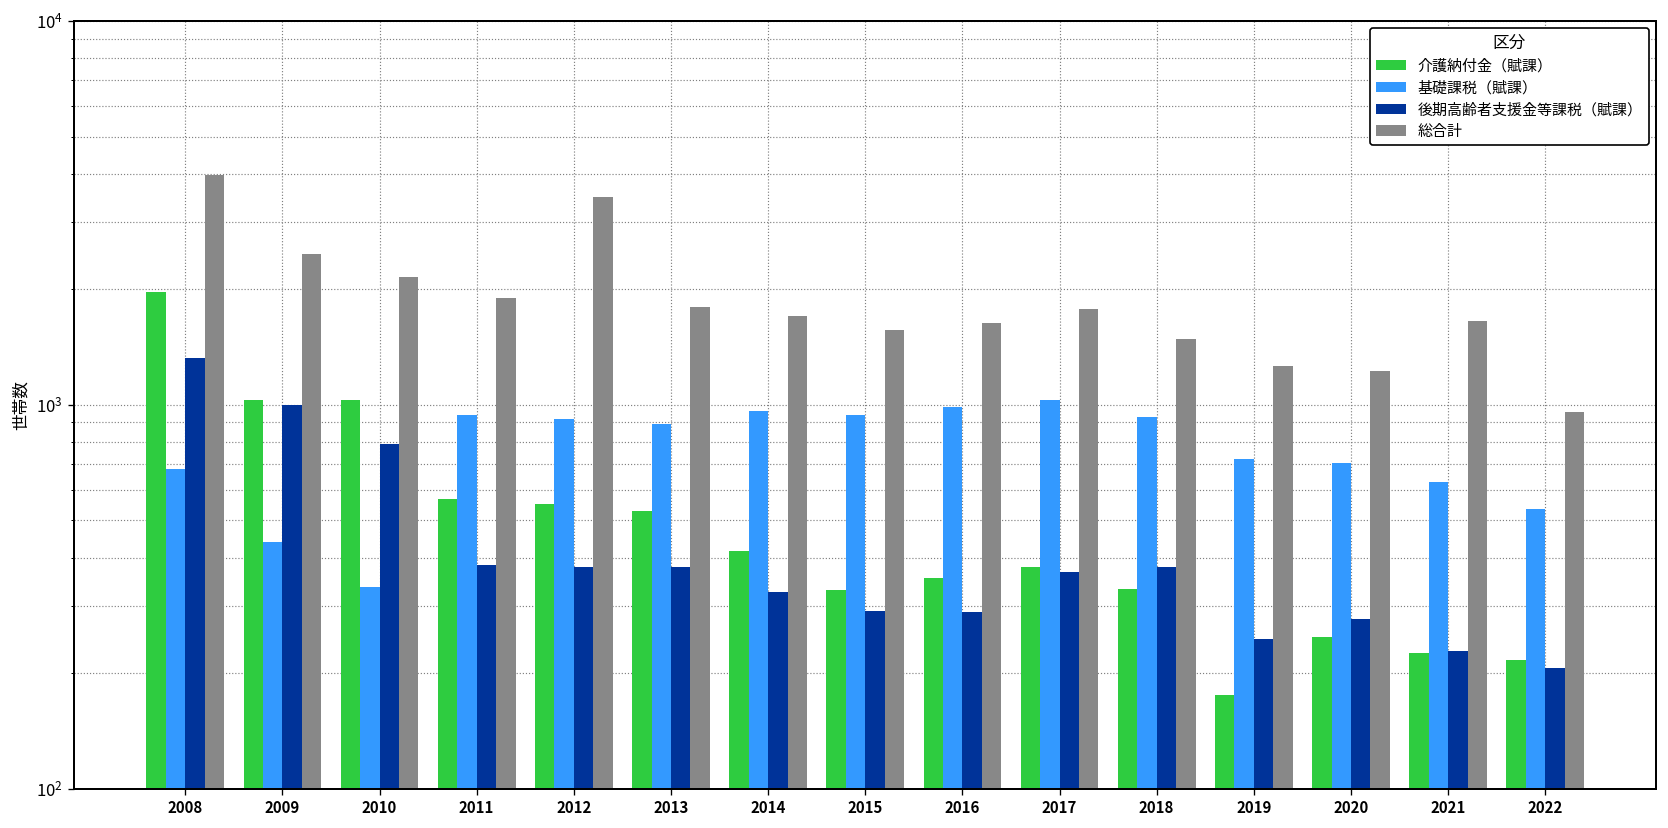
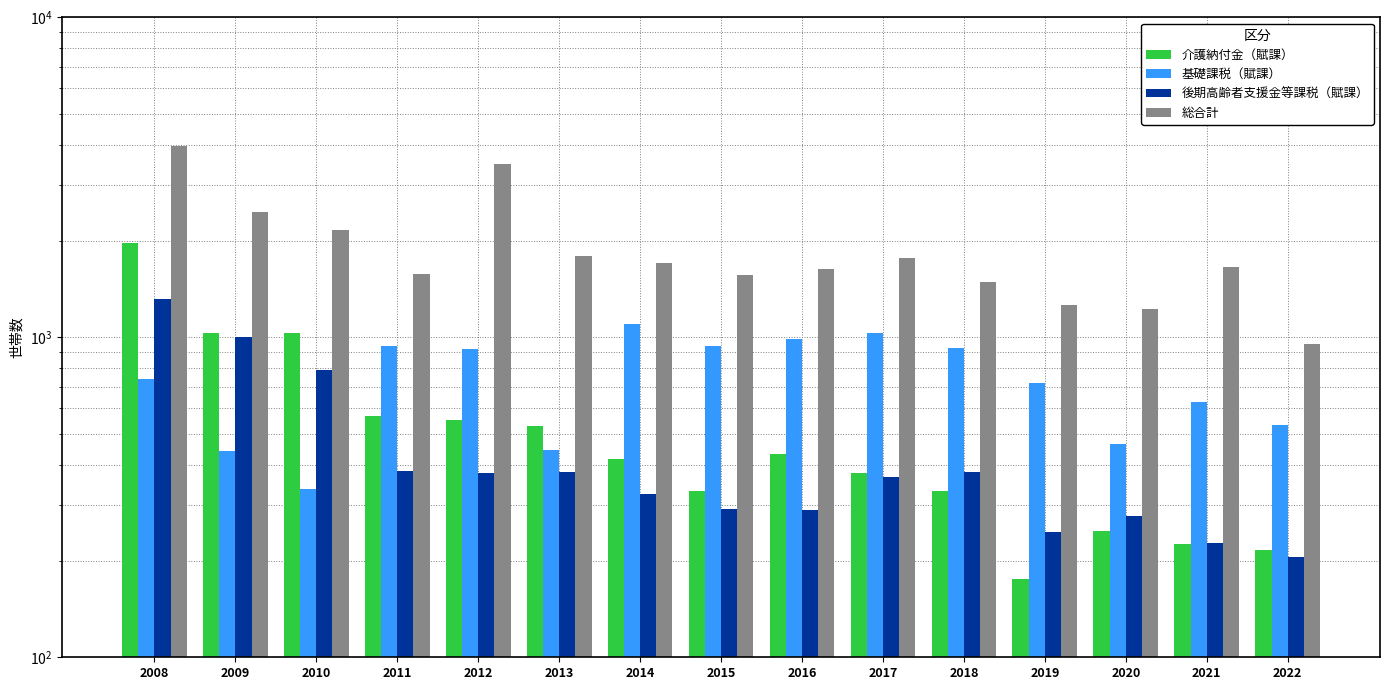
基礎課税（賦課）, 2008: 680 -> 740
総合計, 2011: 1900 -> 1600
基礎課税（賦課）, 2013: 890 -> 440
基礎課税（賦課）, 2014: 970 -> 1100
介護納付金（賦課）, 2016: 350 -> 430
基礎課税（賦課）, 2020: 700 -> 460
